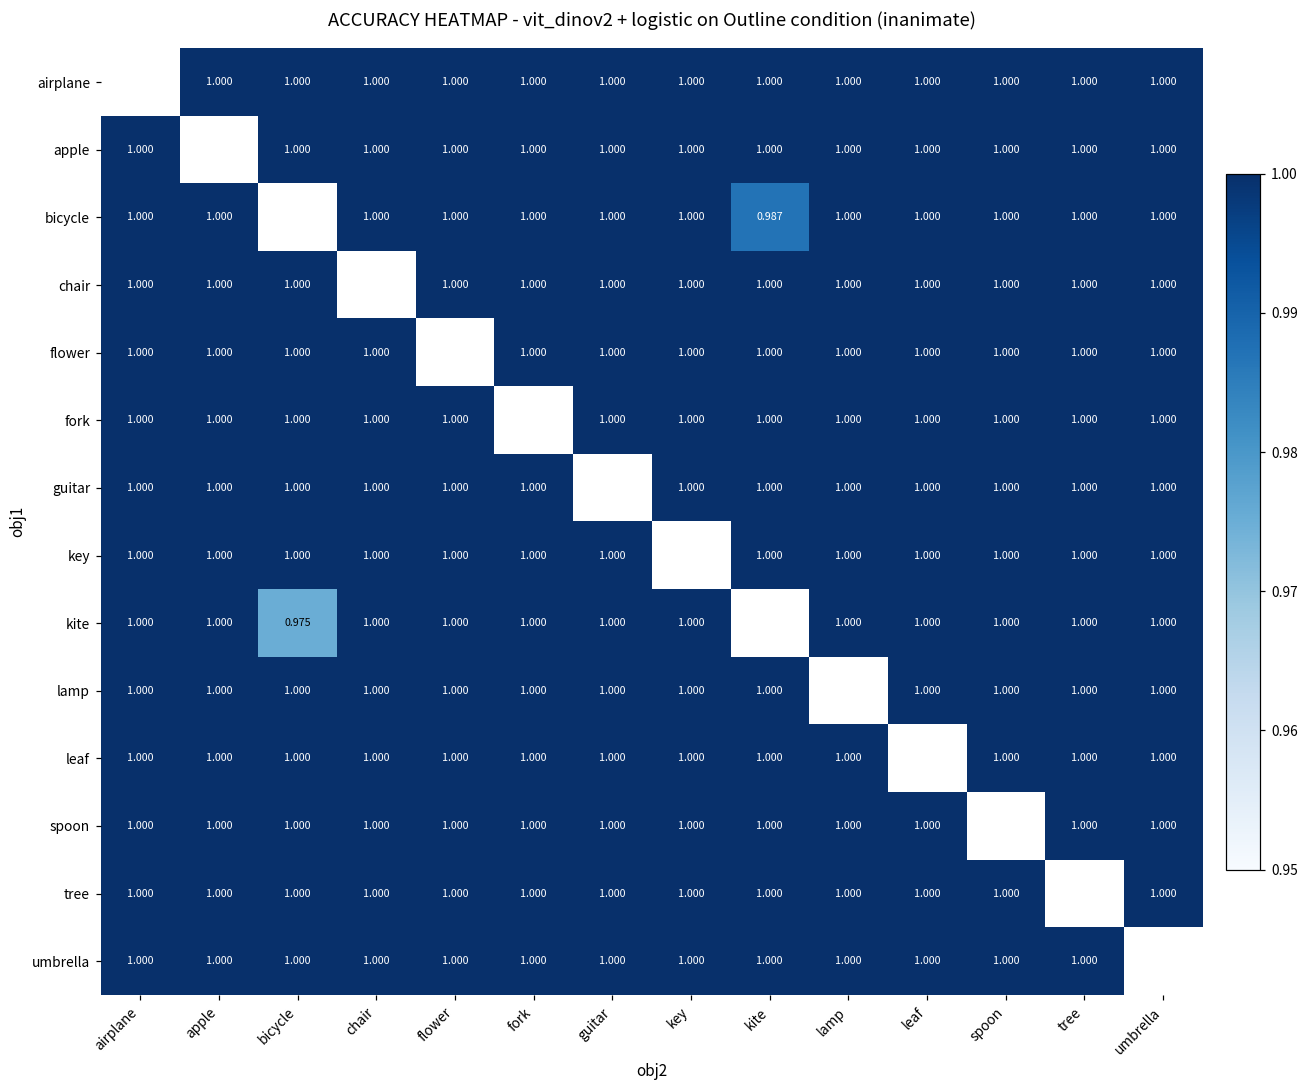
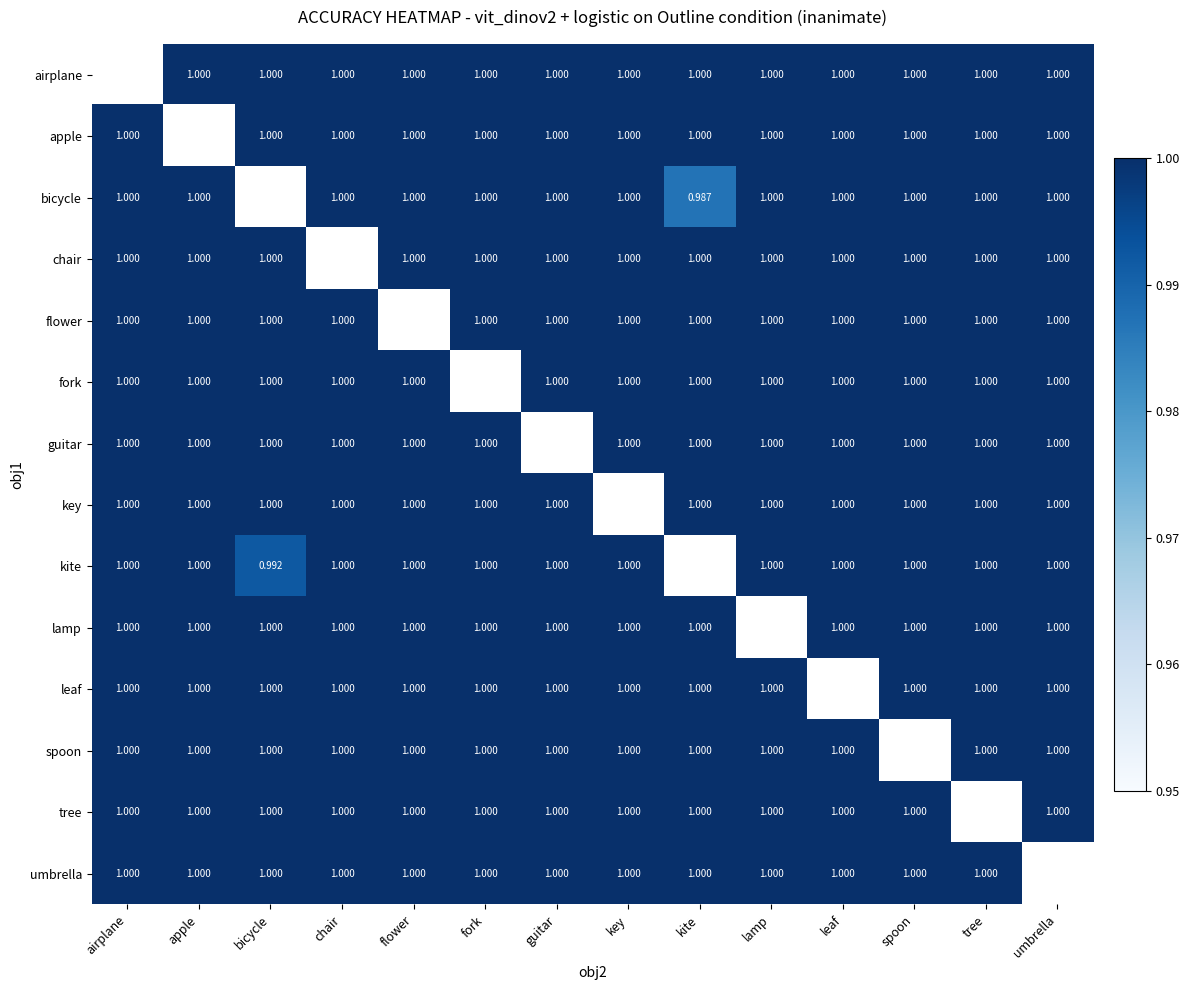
kite, bicycle: 0.975 -> 0.992
